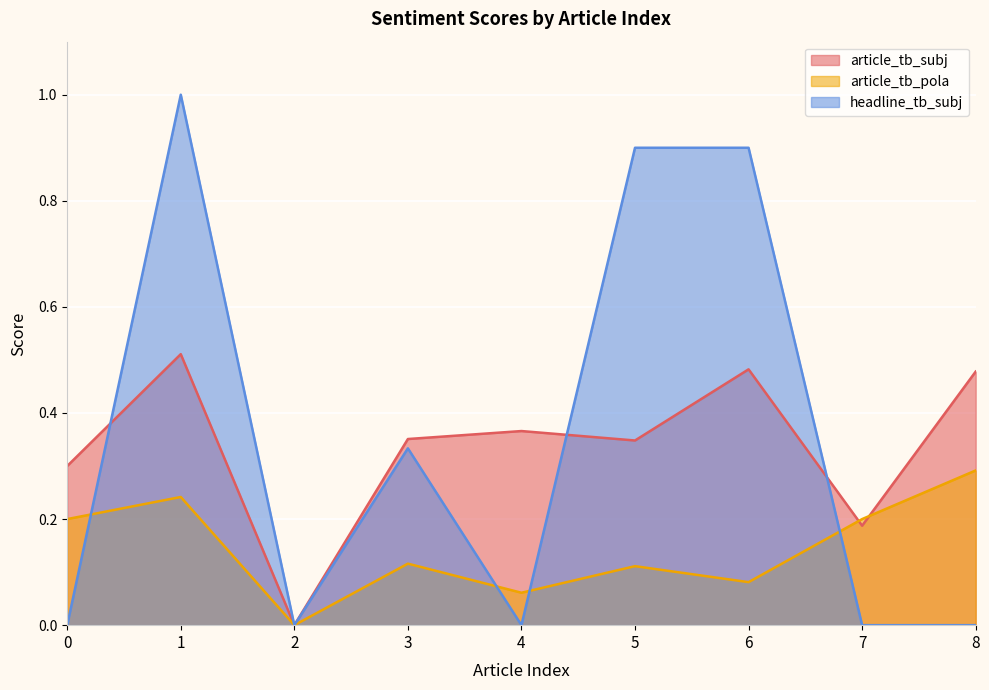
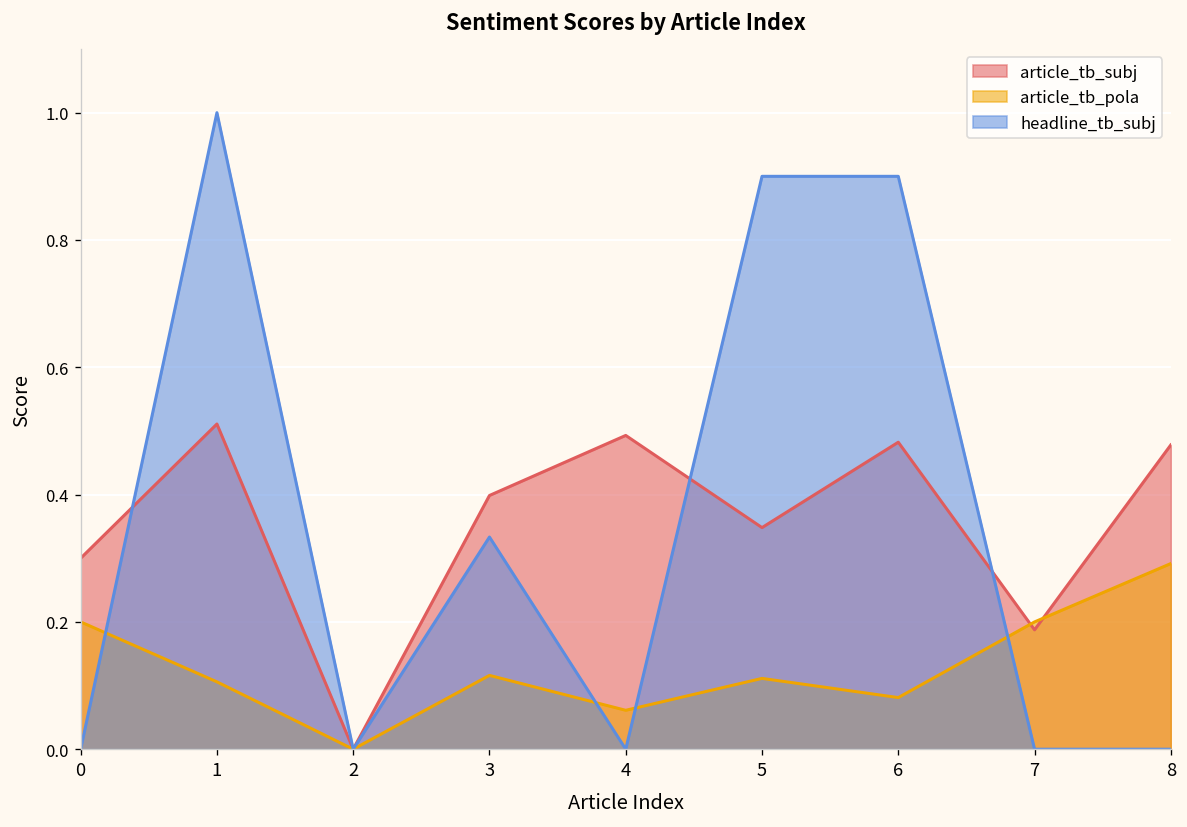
article_tb_pola, 1: 0.24 -> 0.11
article_tb_subj, 3: 0.35 -> 0.40
article_tb_subj, 4: 0.37 -> 0.49
